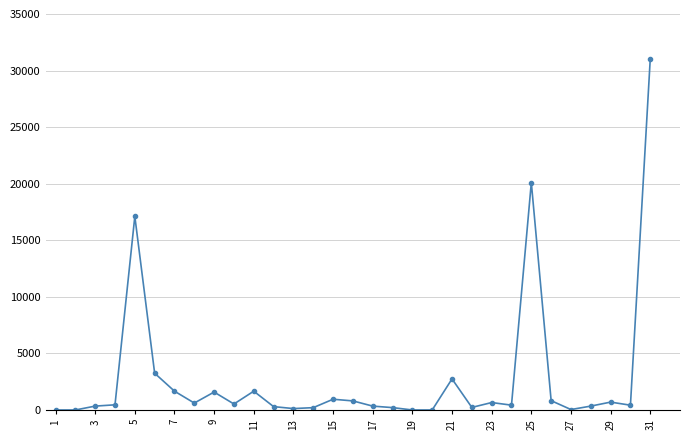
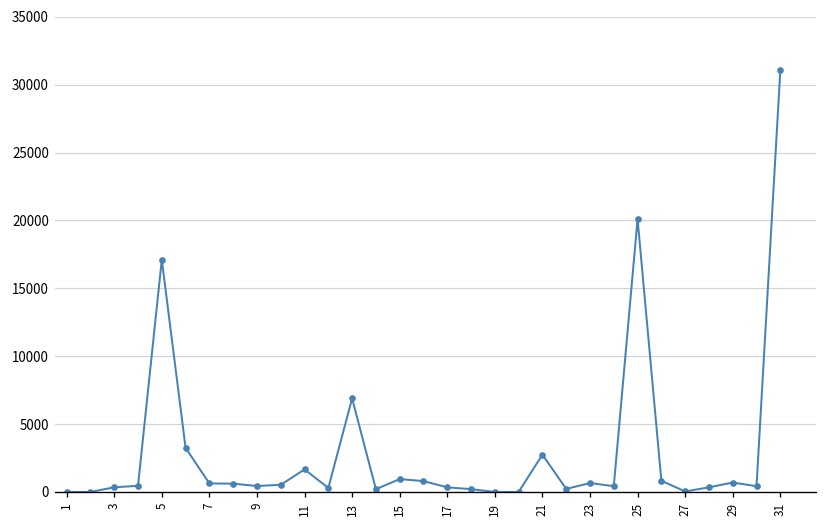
7: 1700 -> 600
9: 1600 -> 400
13: 100 -> 6900
